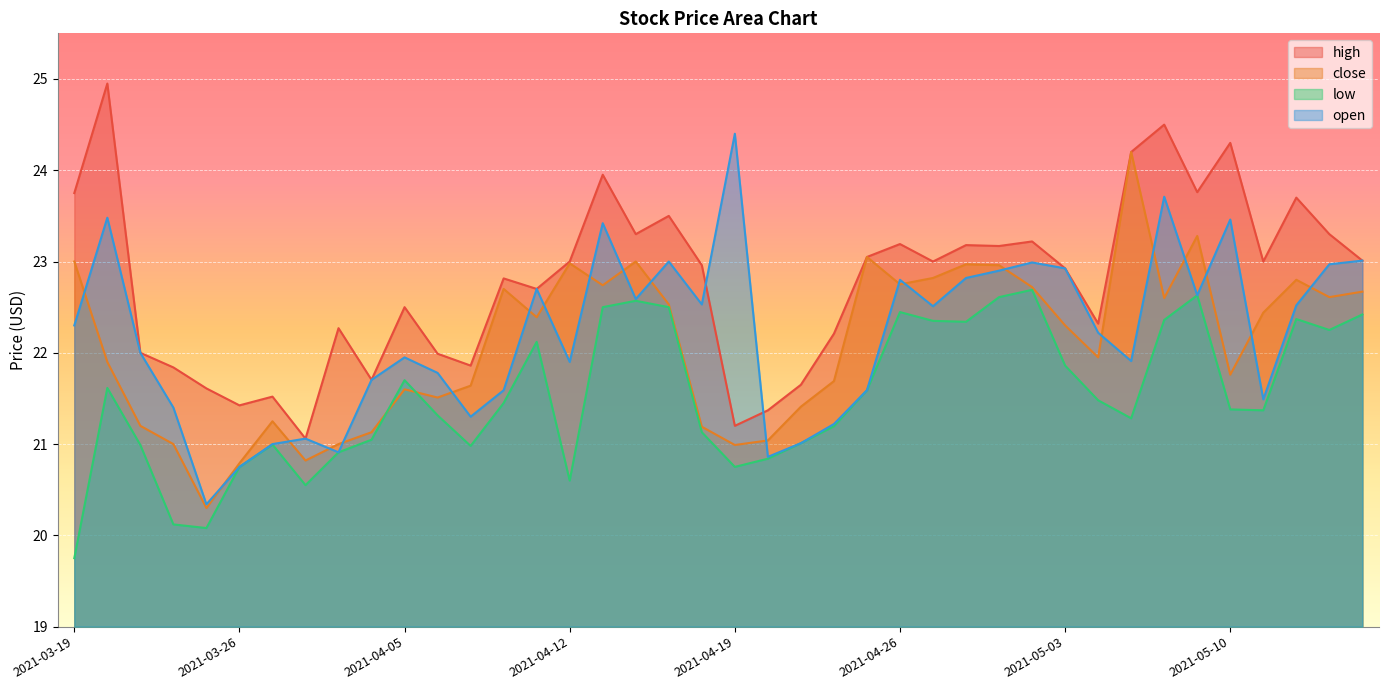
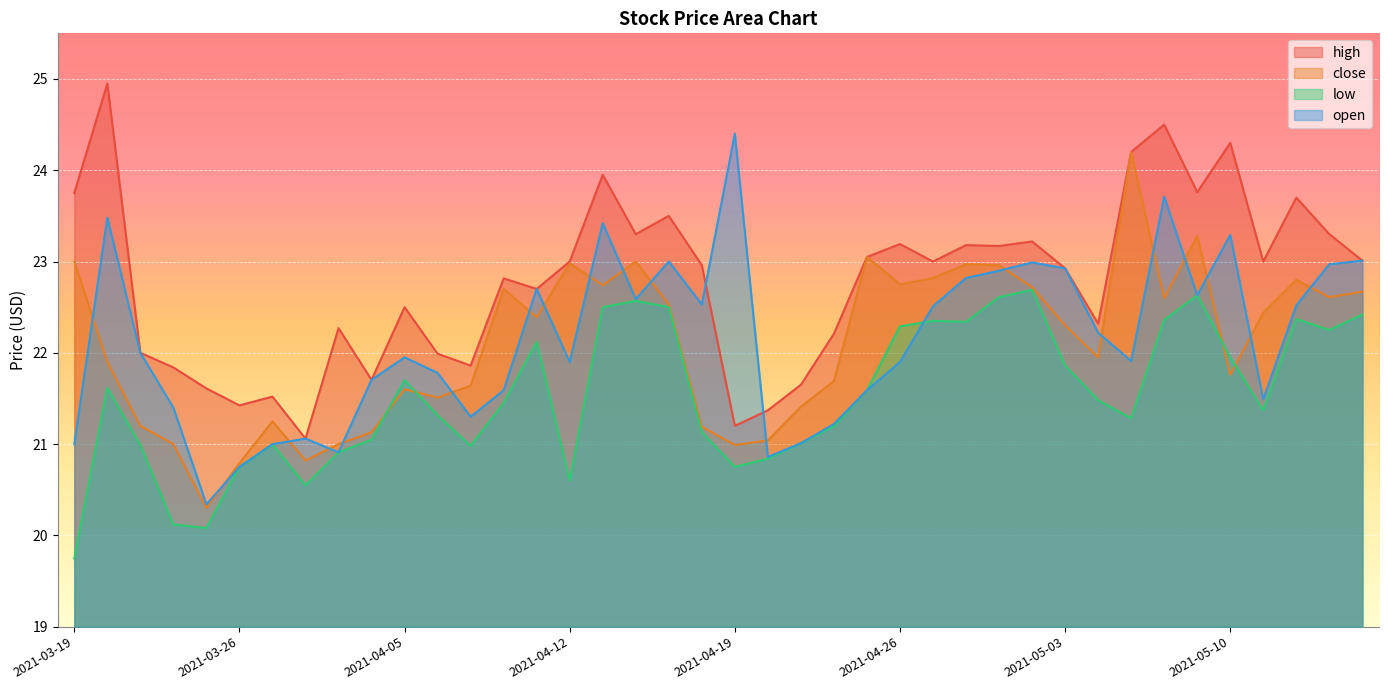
open, 2021-03-19: 22.3 -> 21.0
low, 2021-04-26: 22.4 -> 22.3
open, 2021-04-26: 22.8 -> 21.9
low, 2021-05-10: 21.4 -> 22.0
open, 2021-05-10: 23.5 -> 23.3
